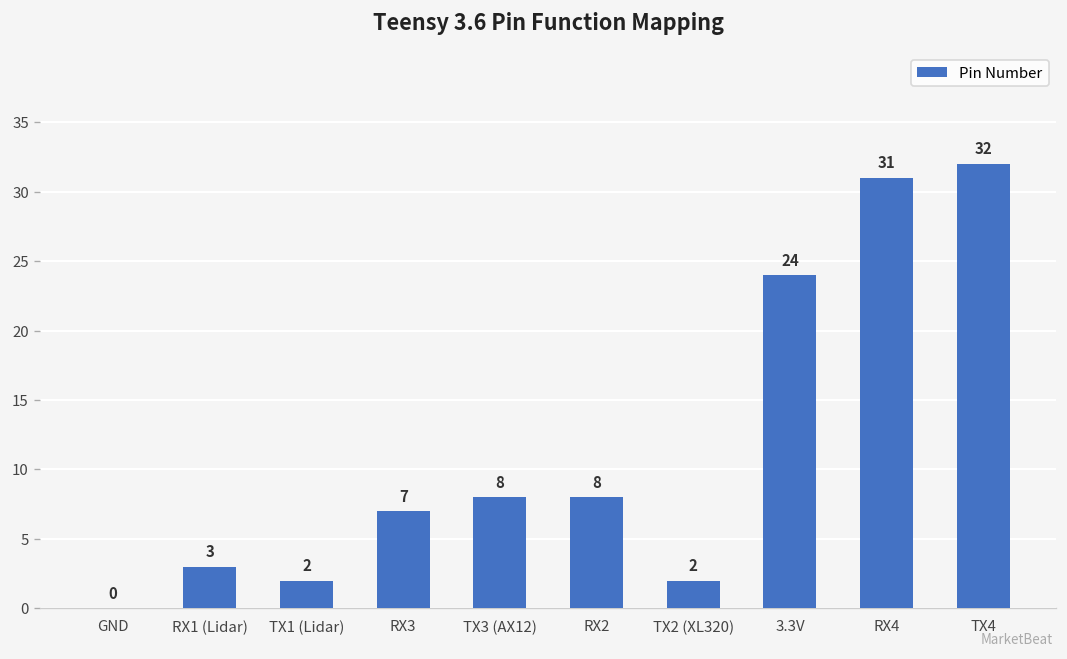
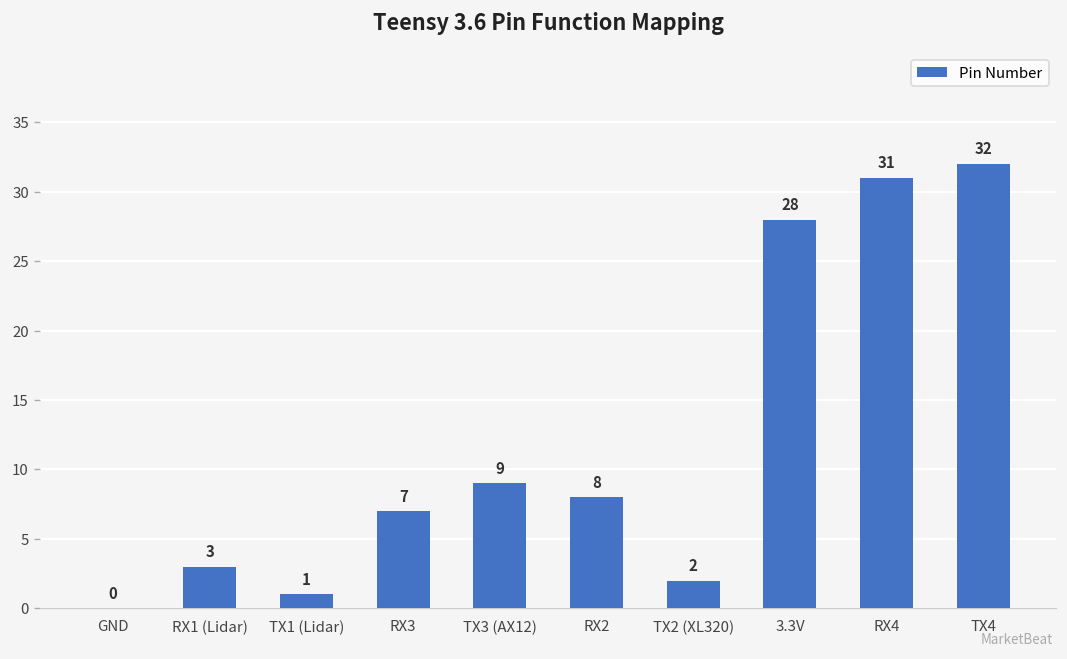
TX1 (Lidar): 2 -> 1
TX3 (AX12): 8 -> 9
3.3V: 24 -> 28
